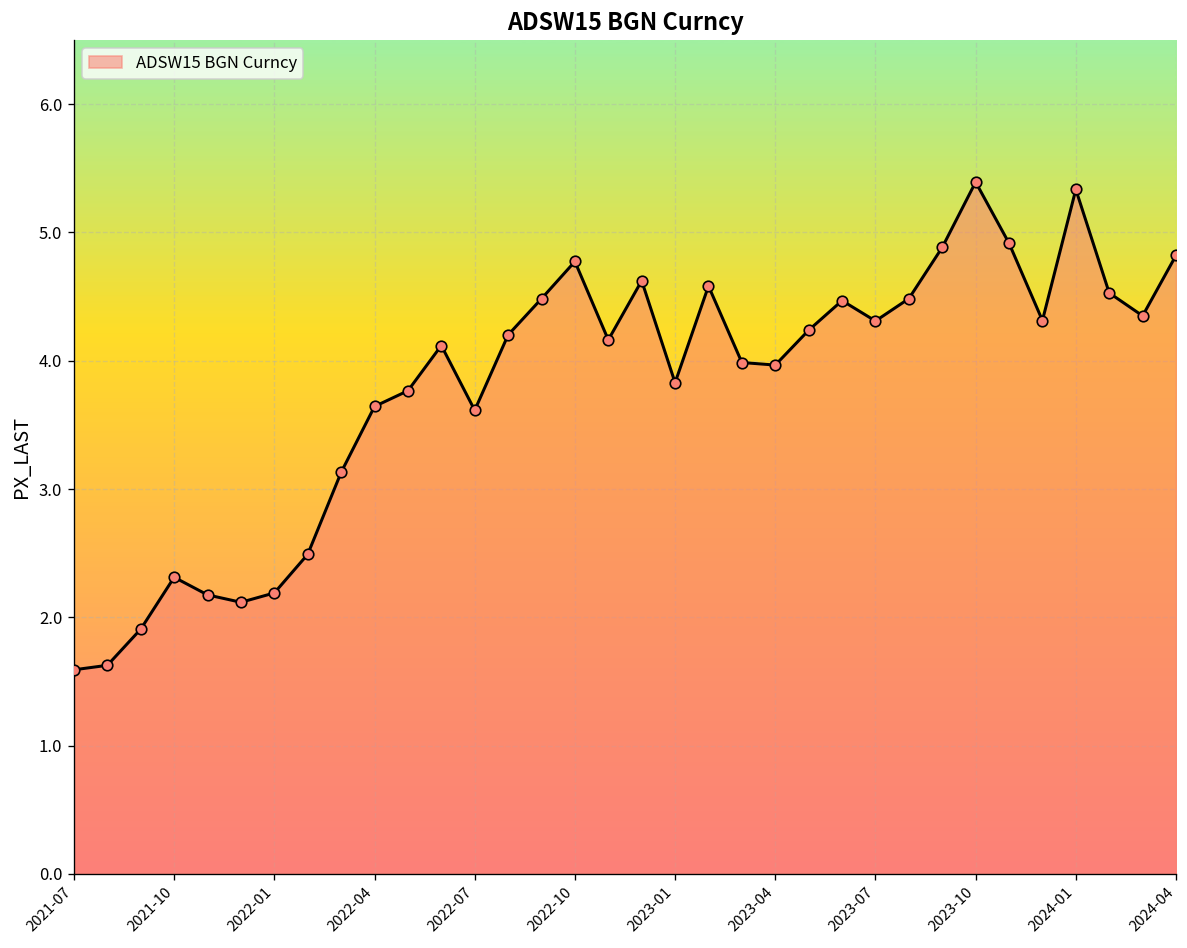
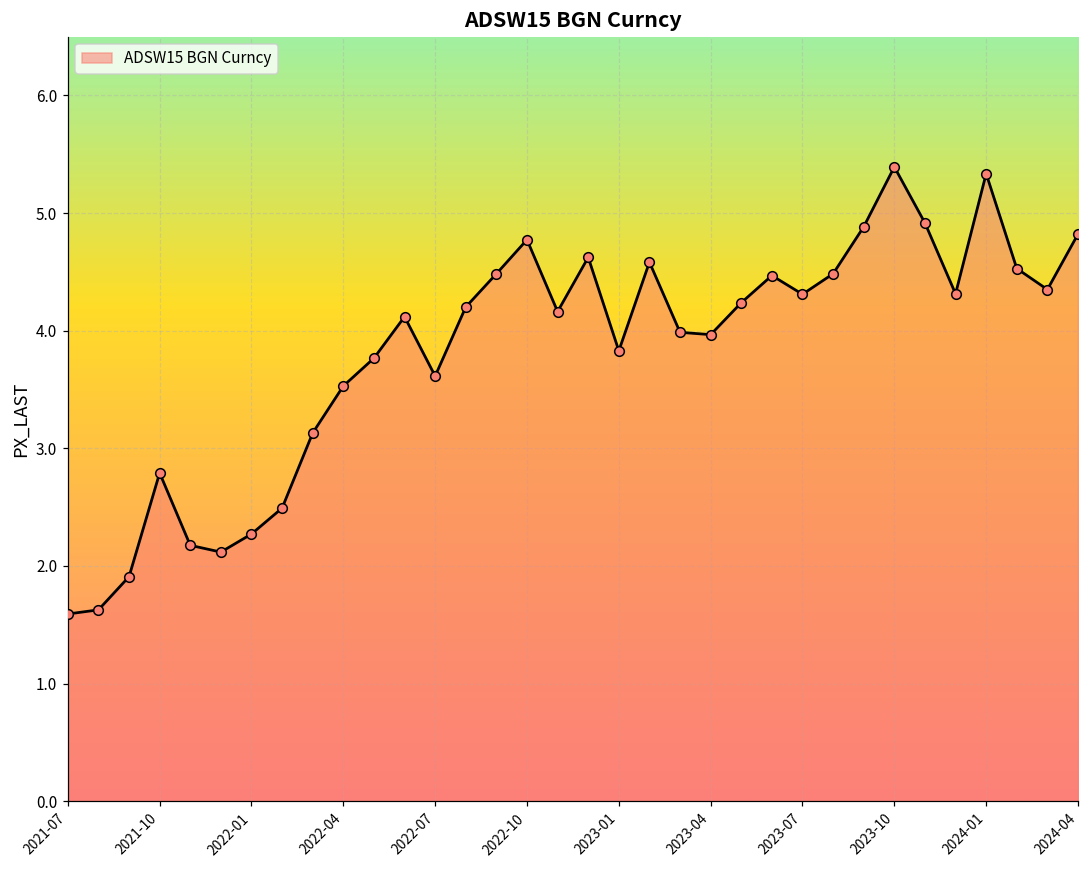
2021-10: 2.31 -> 2.79
2022-01: 2.19 -> 2.27
2022-04: 3.64 -> 3.53
